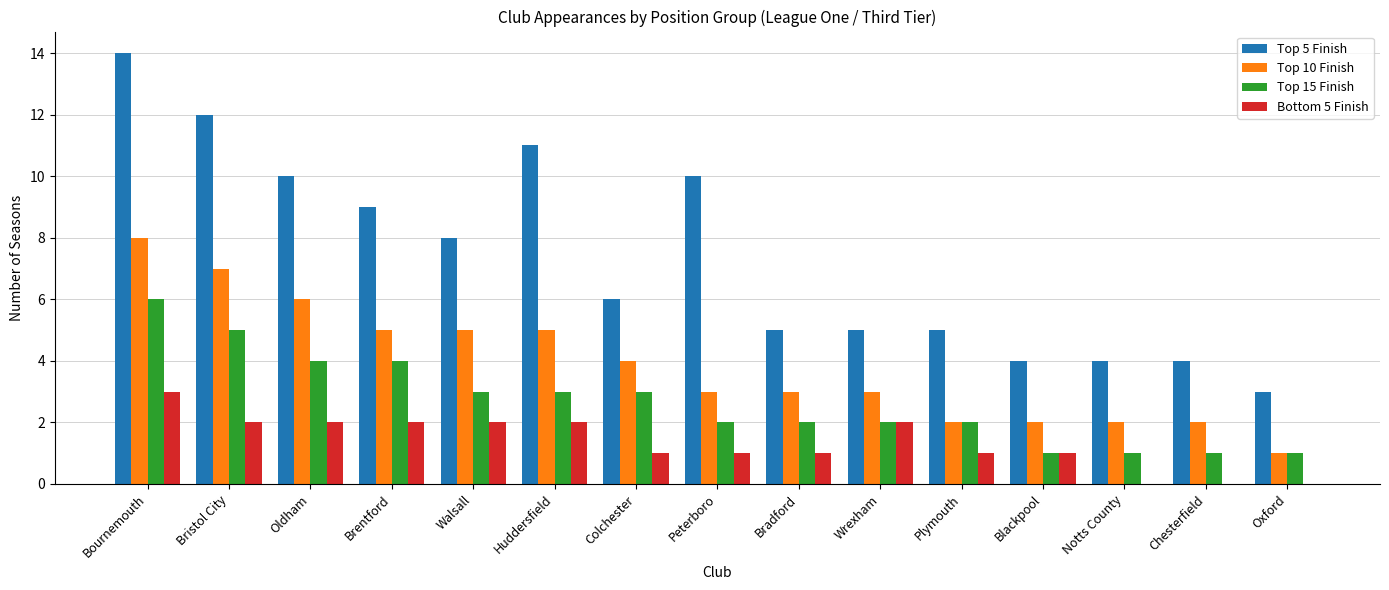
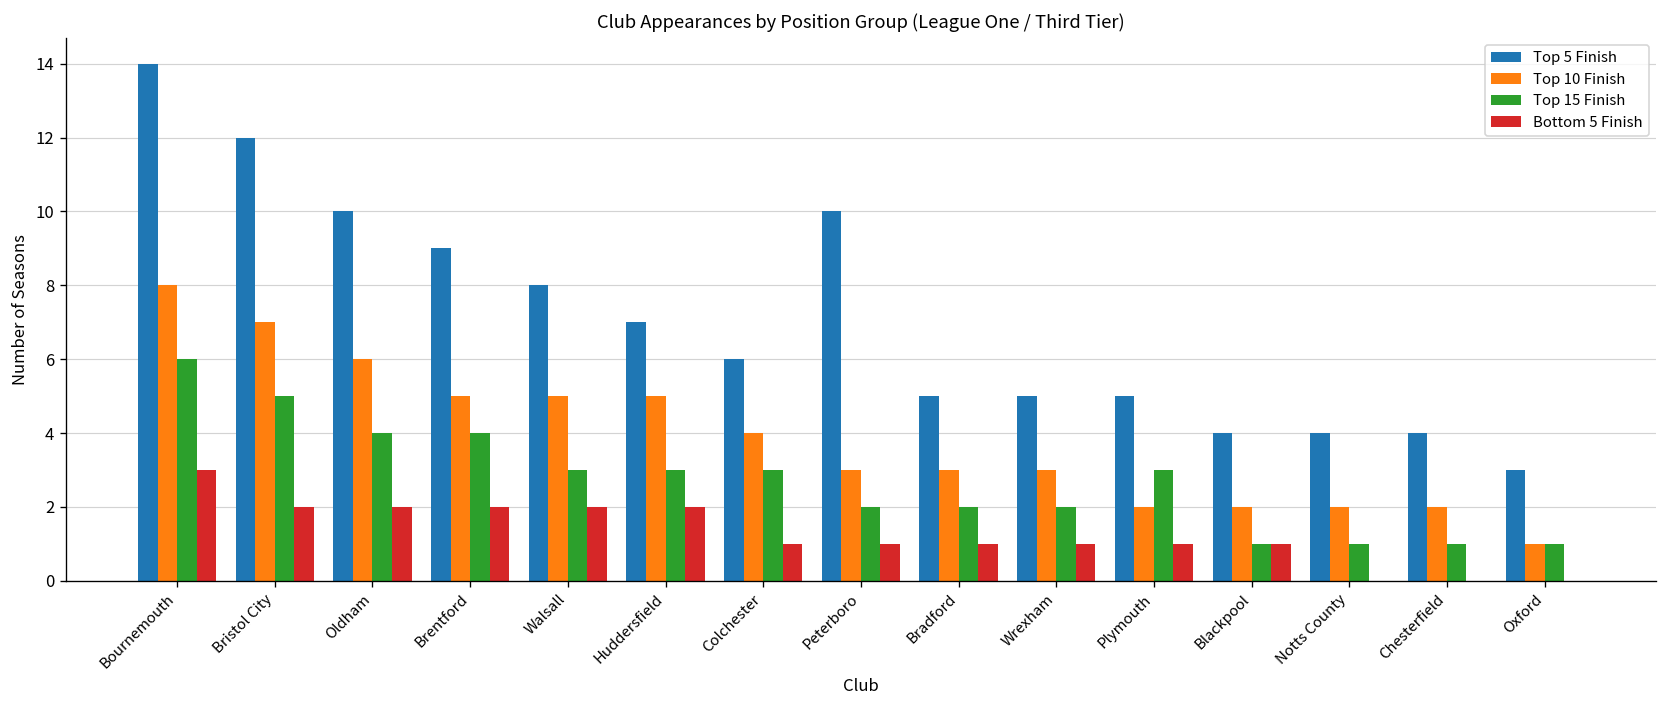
Top 5 Finish, Huddersfield: 11 -> 7
Bottom 5 Finish, Wrexham: 2 -> 1
Top 15 Finish, Plymouth: 2 -> 3
